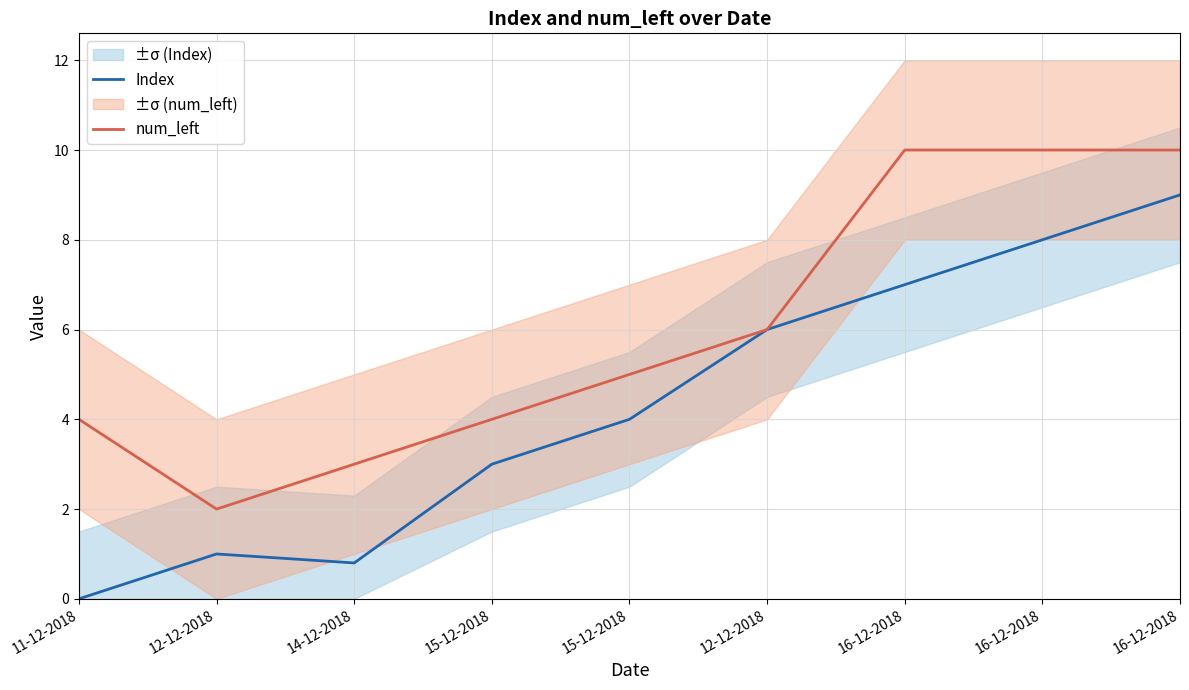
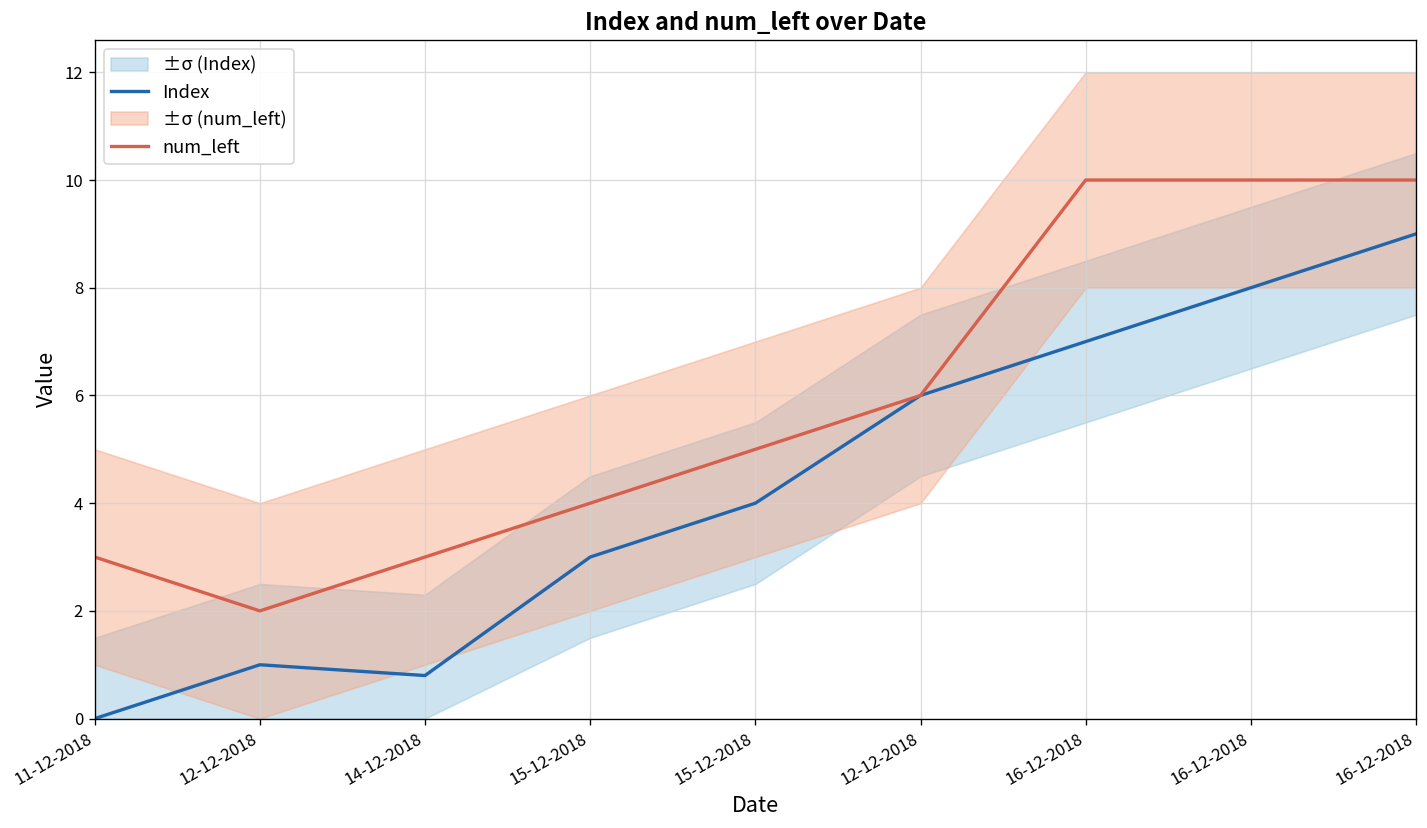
num_left, 11-12-2018: 4 -> 3
